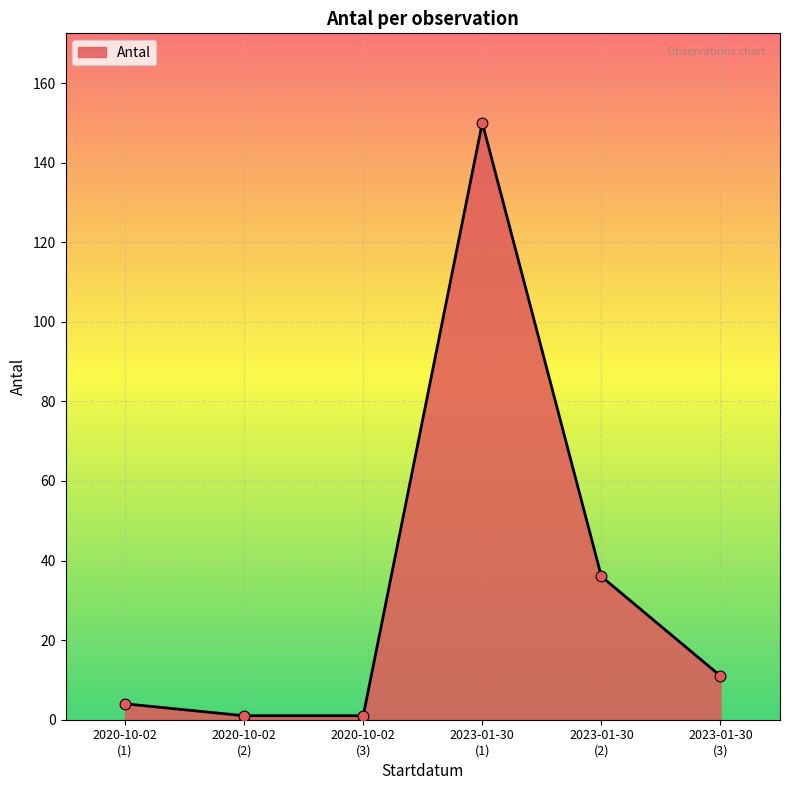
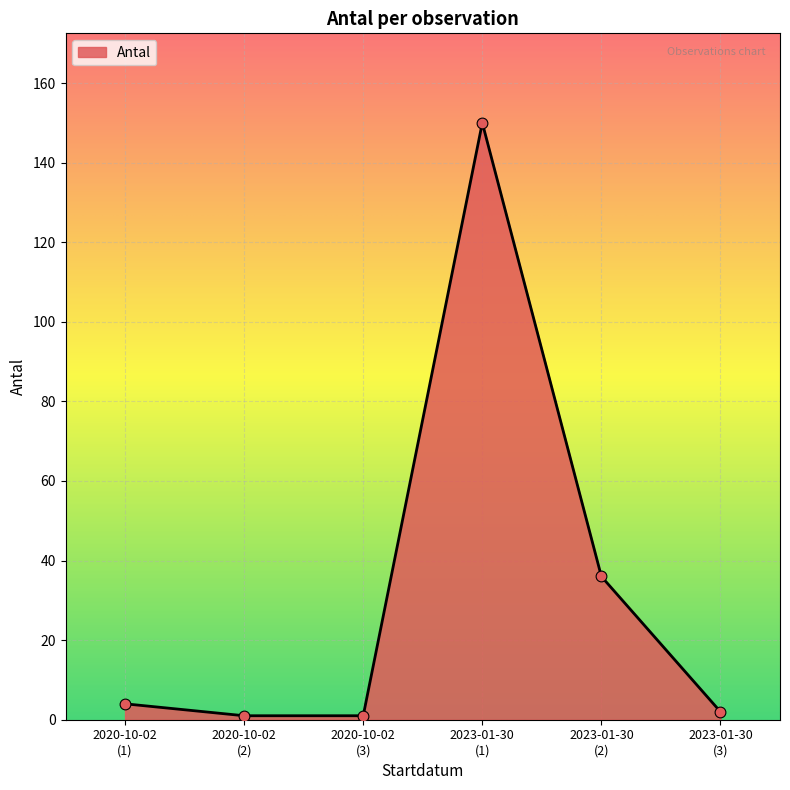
2023-01-30 (3): 11 -> 2
